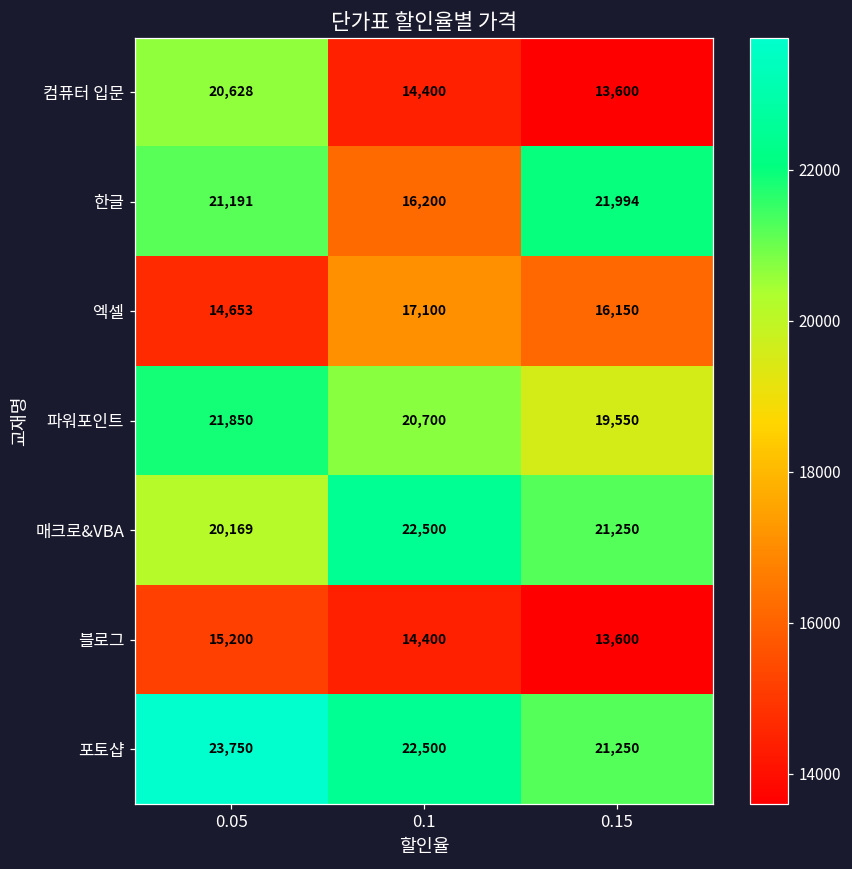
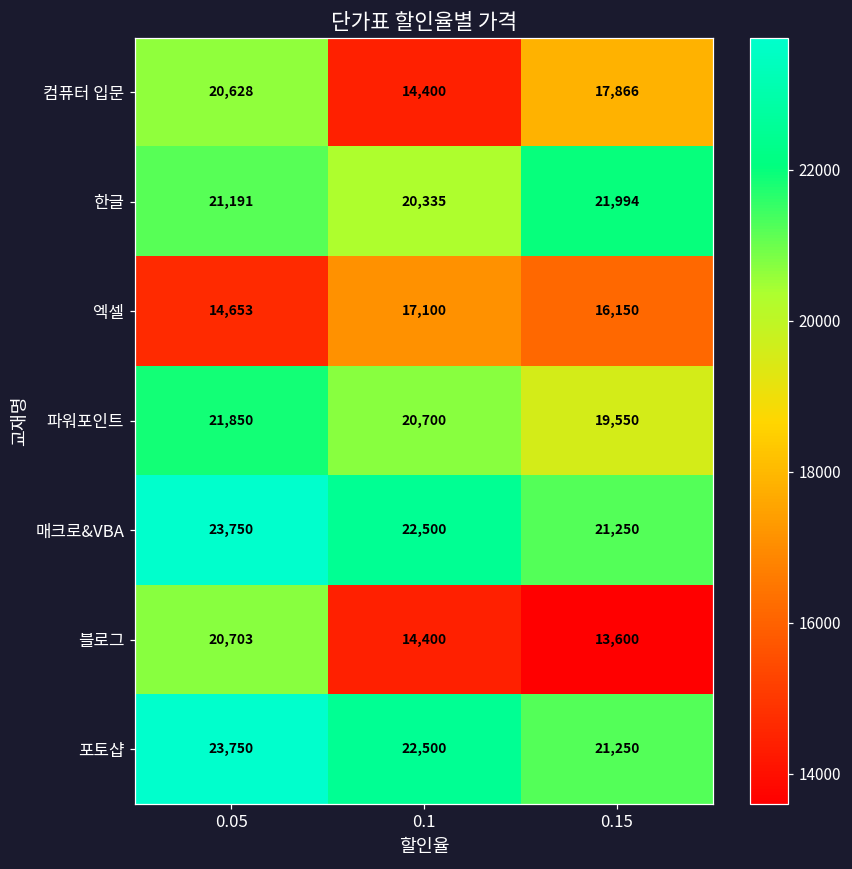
컴퓨터 입문, 0.15: 13,600 -> 17,866
한글, 0.1: 16,200 -> 20,335
매크로&VBA, 0.05: 20,169 -> 23,750
블로그, 0.05: 15,200 -> 20,703
